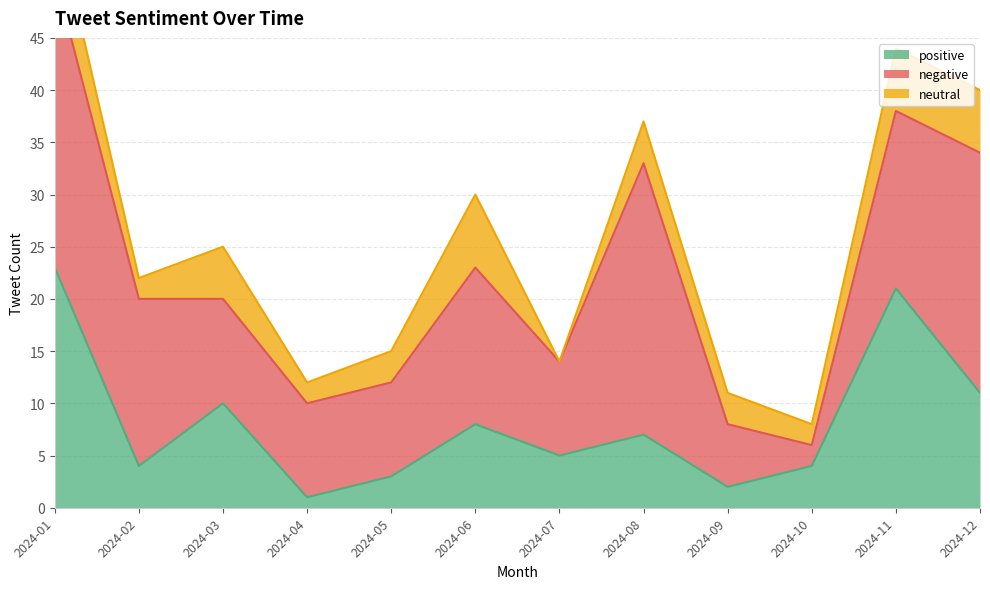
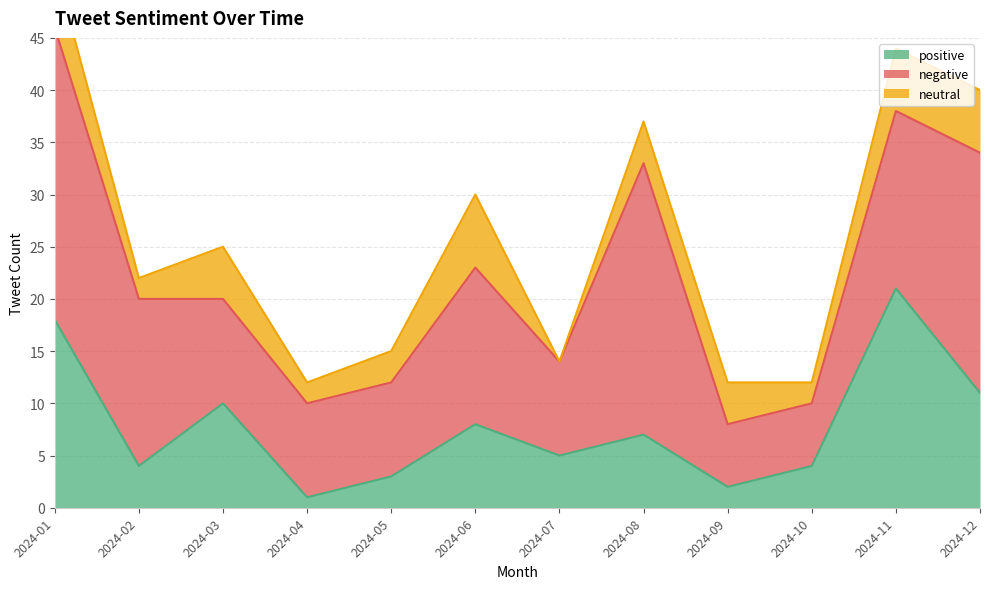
positive, 2024-01: 23 -> 18
neutral, 2024-09: 3 -> 4
negative, 2024-10: 2 -> 6
